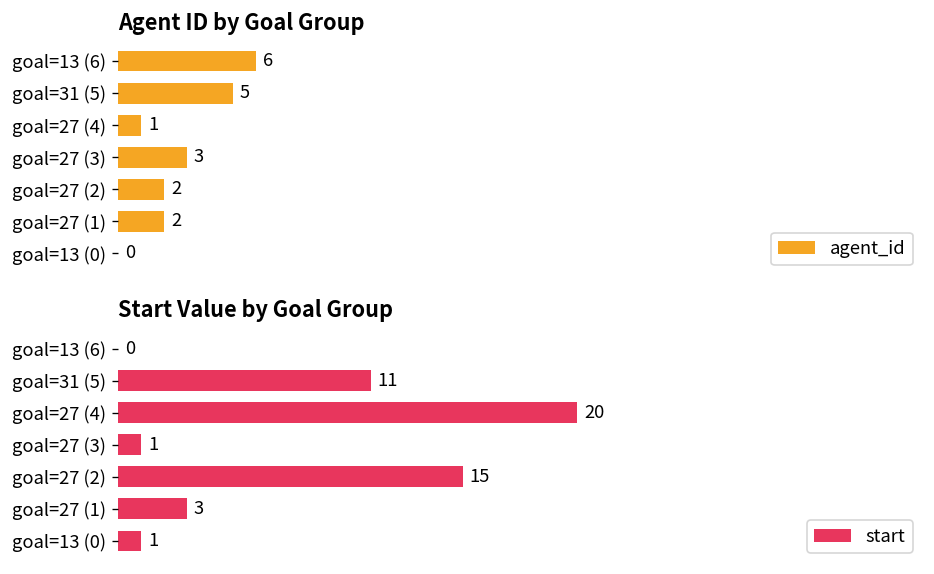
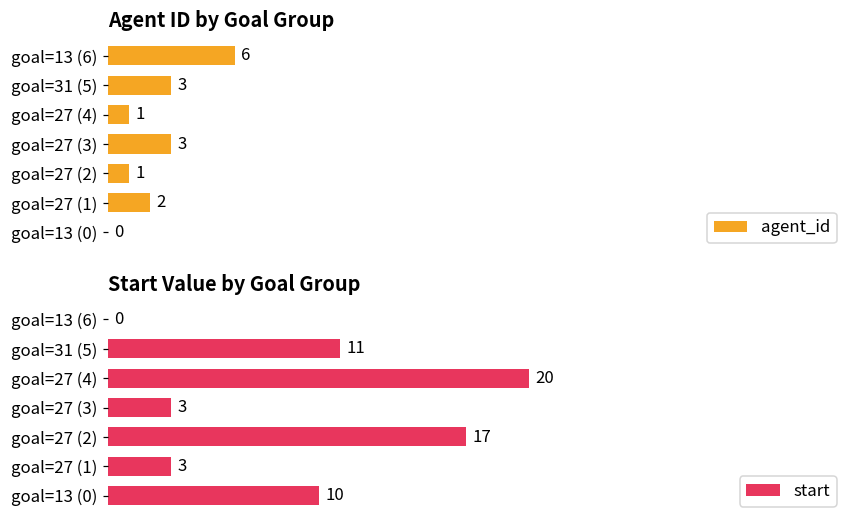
Agent ID by Goal Group, goal=31 (5): 5 -> 3
Agent ID by Goal Group, goal=27 (2): 2 -> 1
Start Value by Goal Group, goal=27 (3): 1 -> 3
Start Value by Goal Group, goal=27 (2): 15 -> 17
Start Value by Goal Group, goal=13 (0): 1 -> 10
